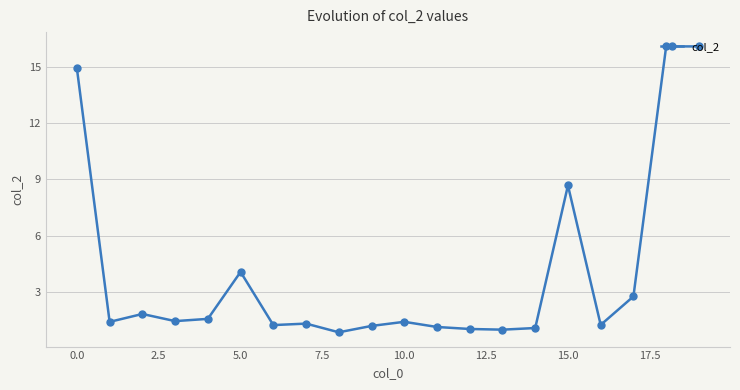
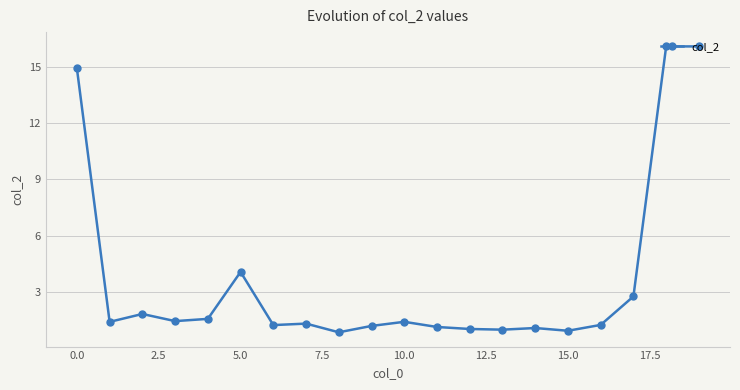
15.0: 8.7 -> 0.9
